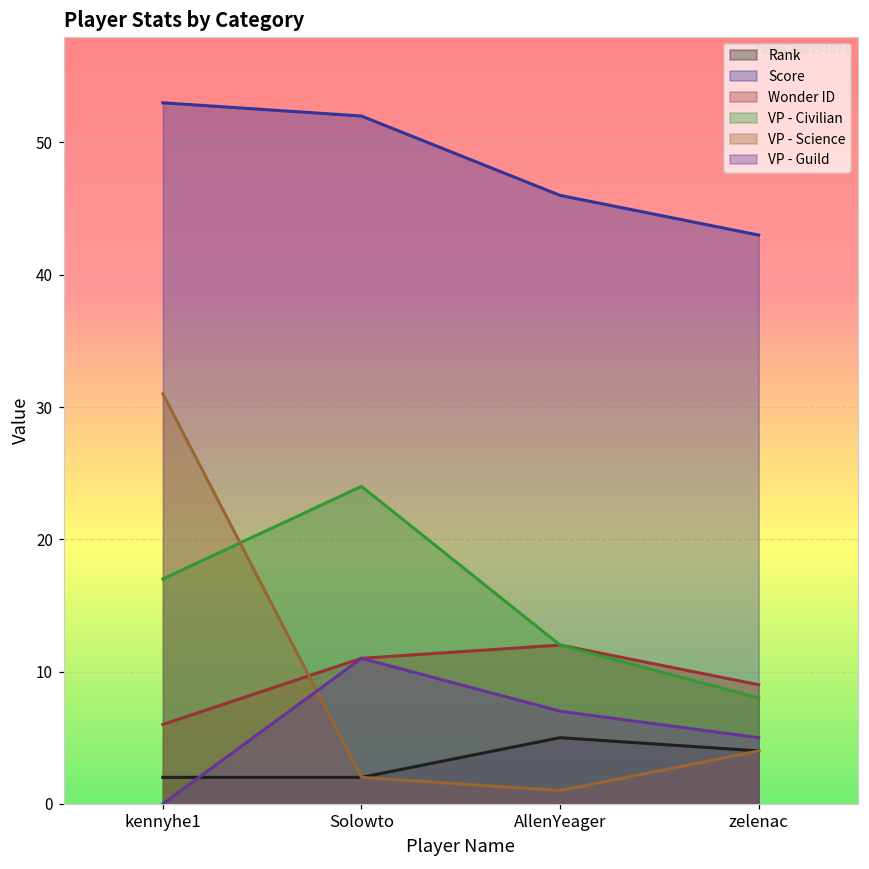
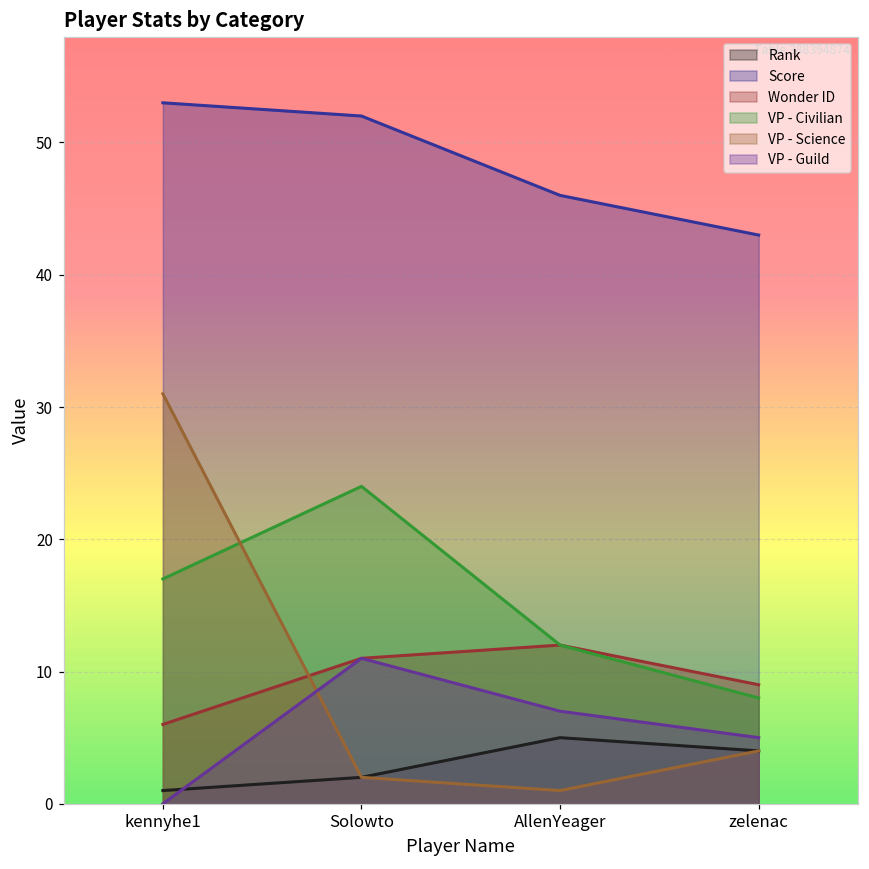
Rank, kennyhe1: 2 -> 1
